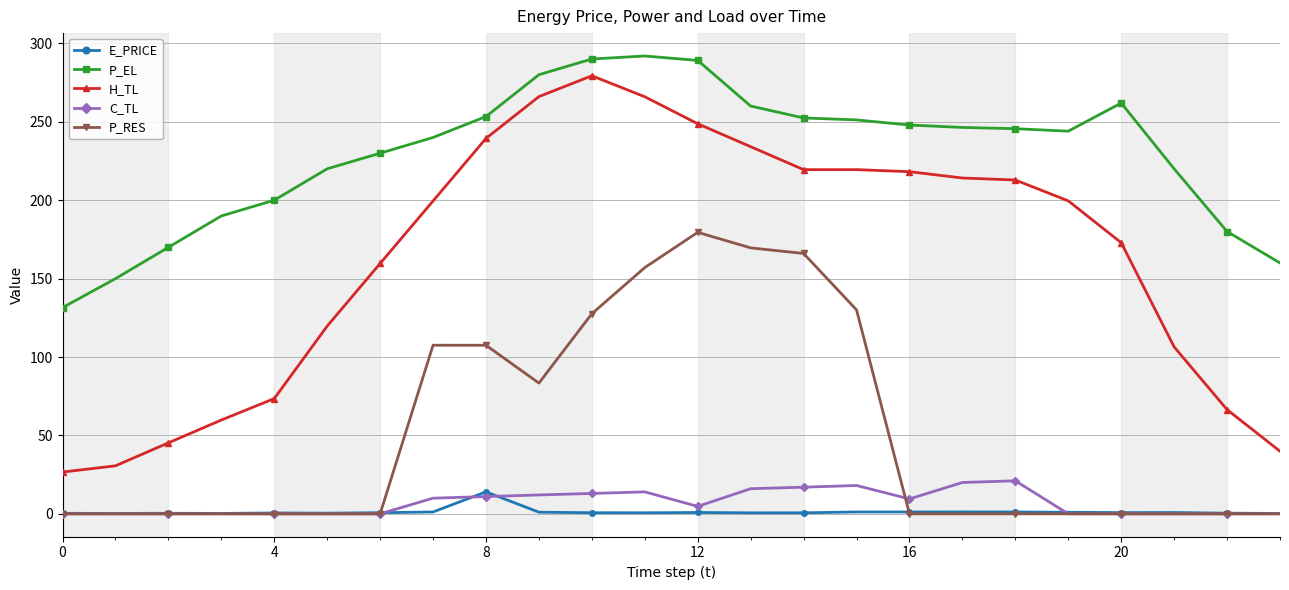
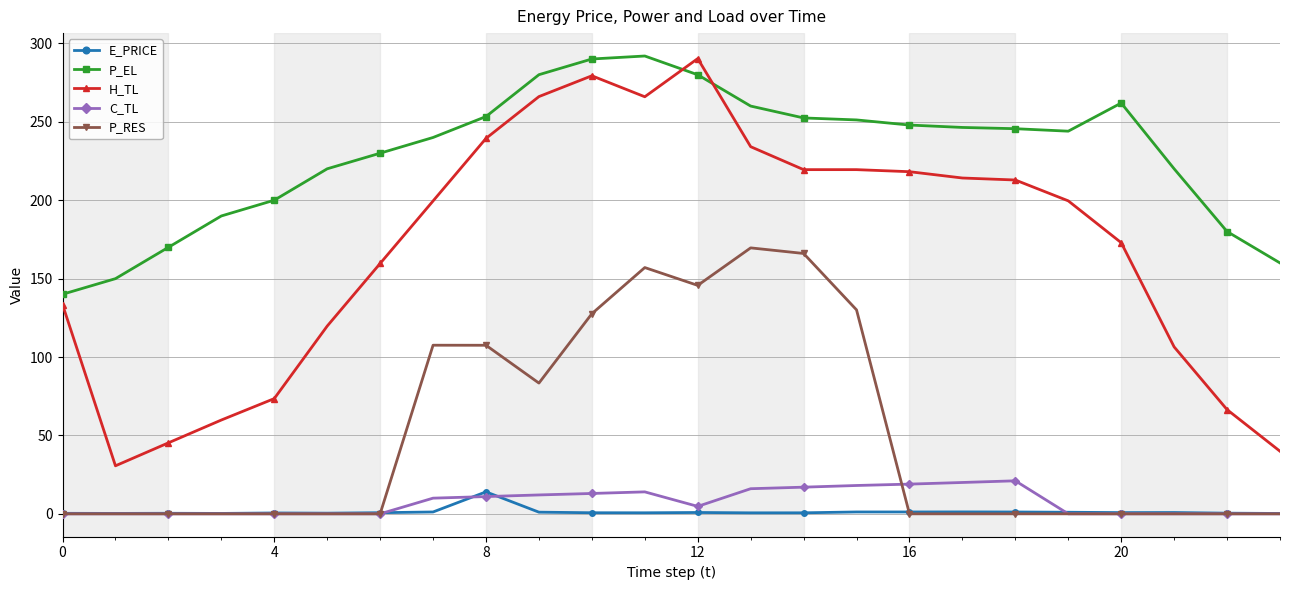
P_EL, 0: 132 -> 140
H_TL, 0: 27 -> 133
P_EL, 12: 289 -> 280
H_TL, 12: 249 -> 290
P_RES, 12: 180 -> 146
C_TL, 16: 9 -> 19
